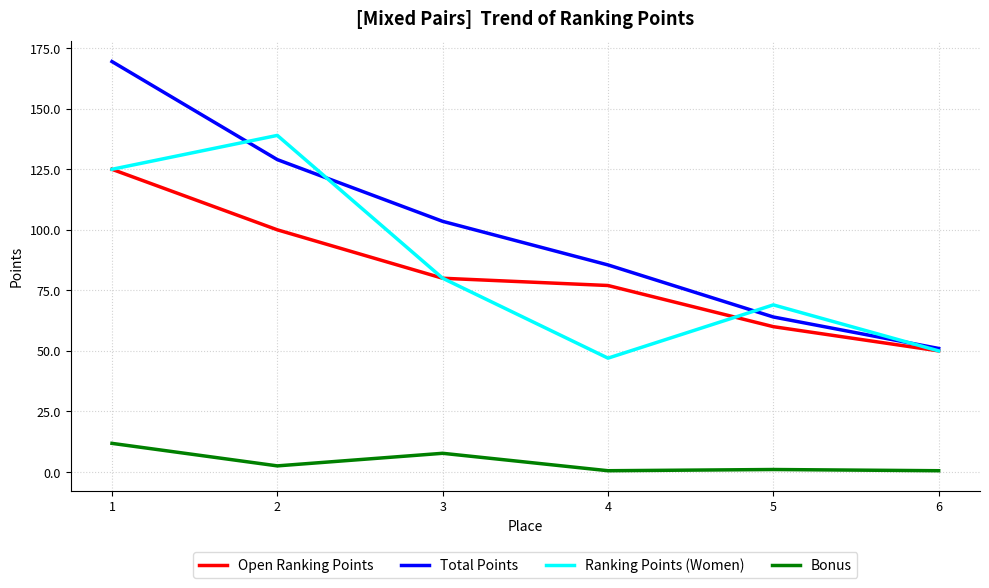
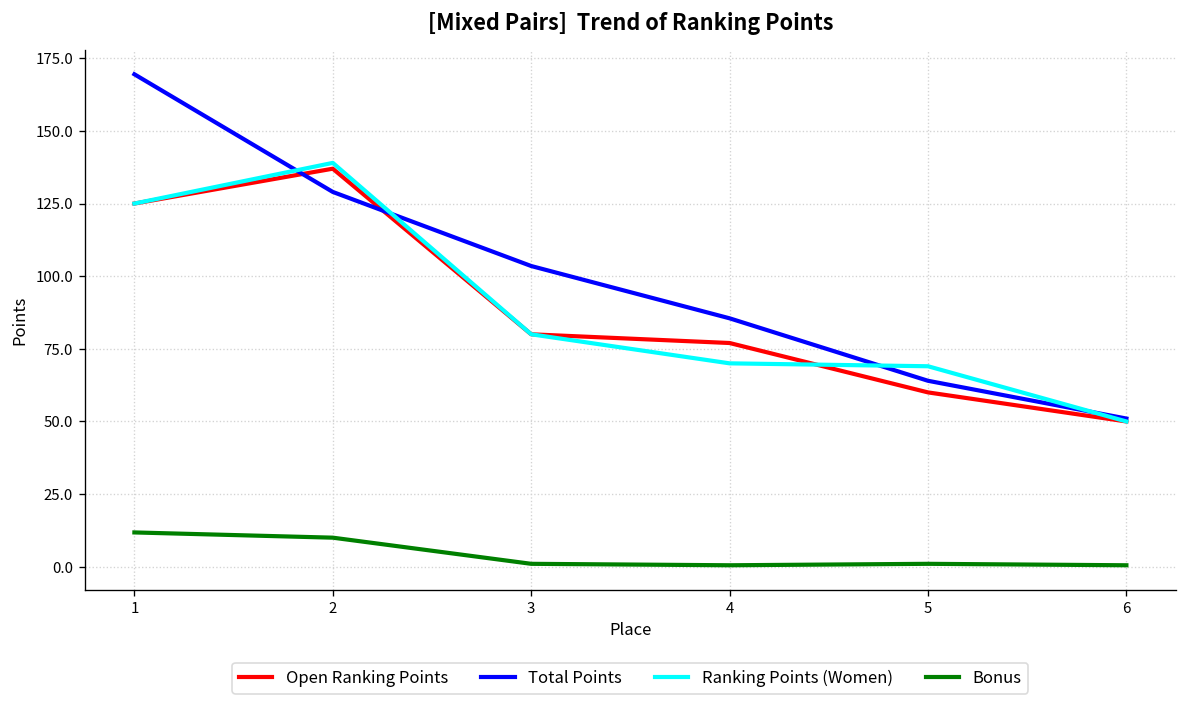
Open Ranking Points, 2: 100 -> 137
Bonus, 2: 3 -> 10
Bonus, 3: 8 -> 1
Ranking Points (Women), 4: 47 -> 70
